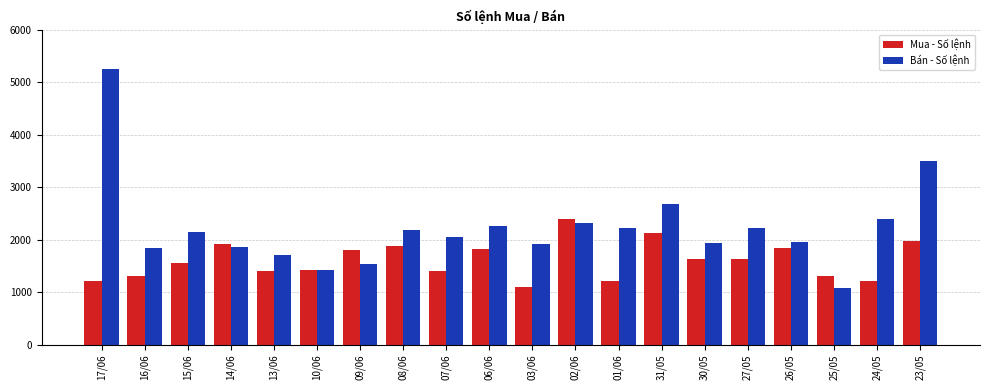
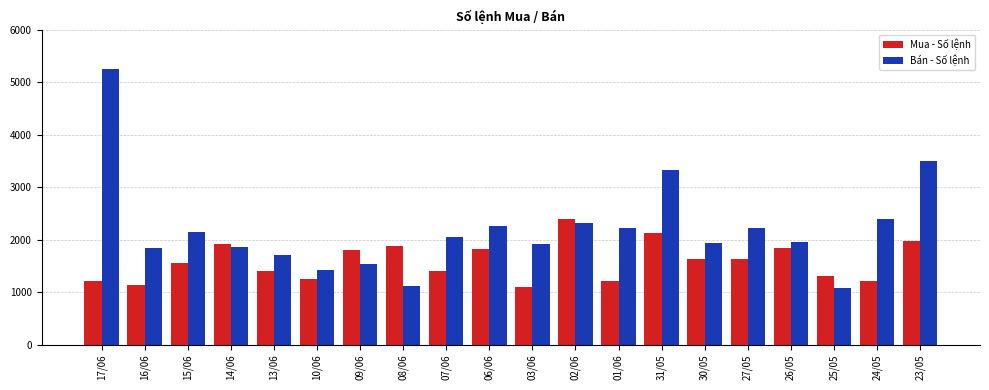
Mua - Số lệnh, 16/06: 1300 -> 1100
Mua - Số lệnh, 10/06: 1400 -> 1300
Bán - Số lệnh, 08/06: 2200 -> 1100
Bán - Số lệnh, 31/05: 2700 -> 3300
